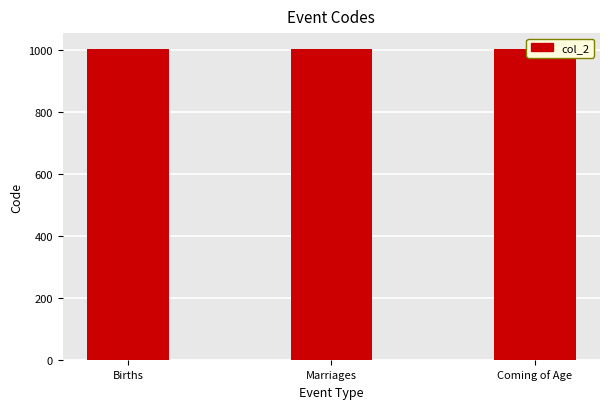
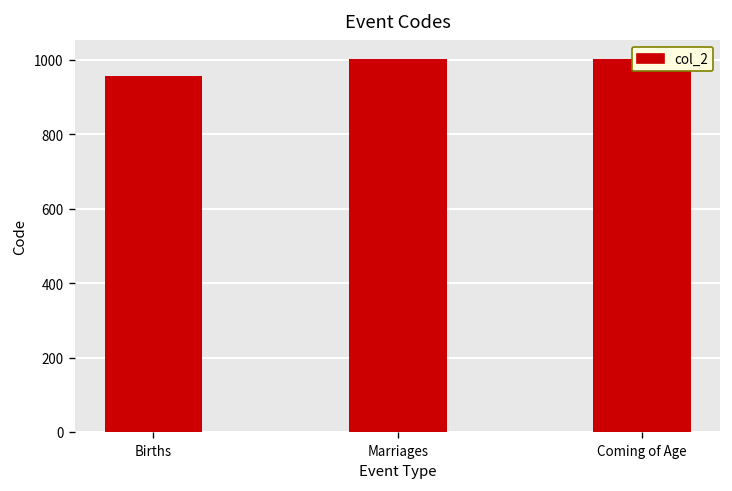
Births: 1000 -> 960
